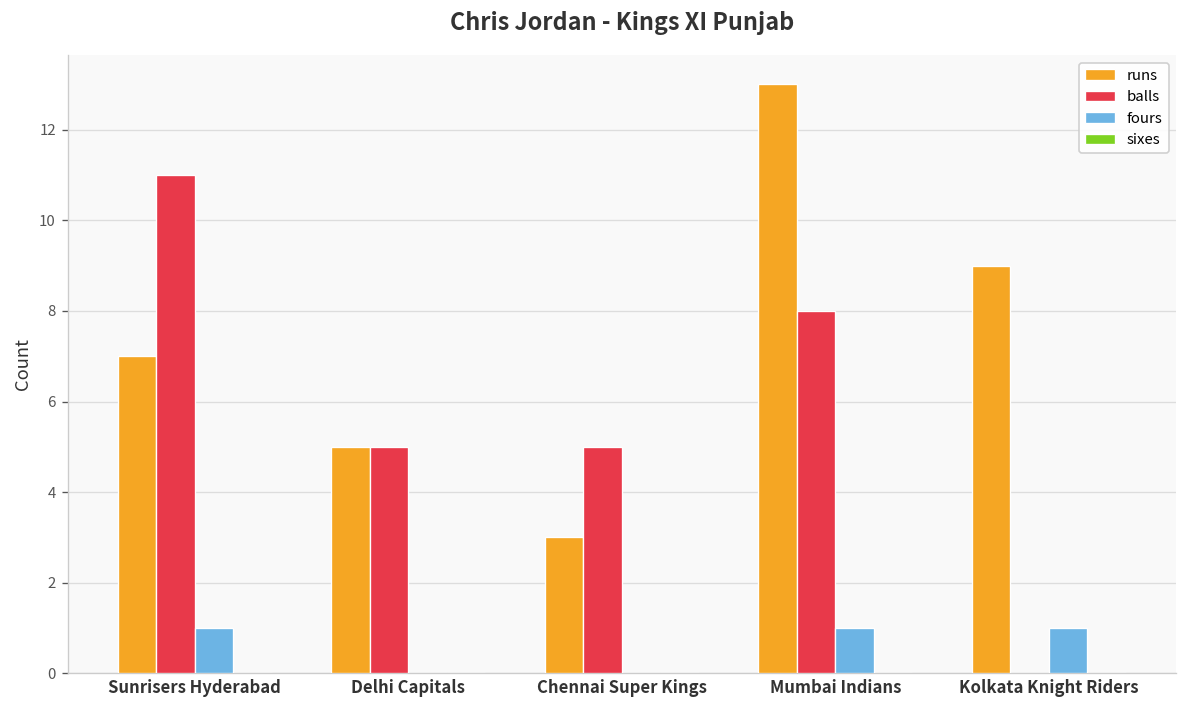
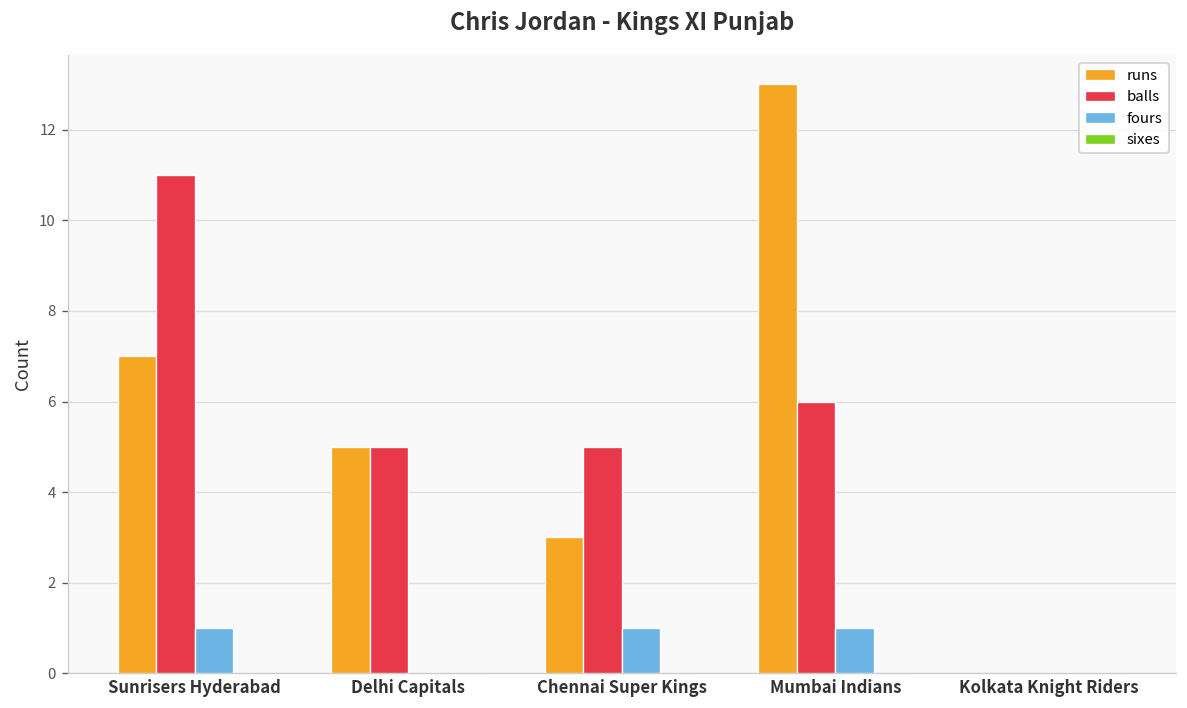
fours, Chennai Super Kings: 0 -> 1
balls, Mumbai Indians: 8 -> 6
runs, Kolkata Knight Riders: 9 -> 0
fours, Kolkata Knight Riders: 1 -> 0
